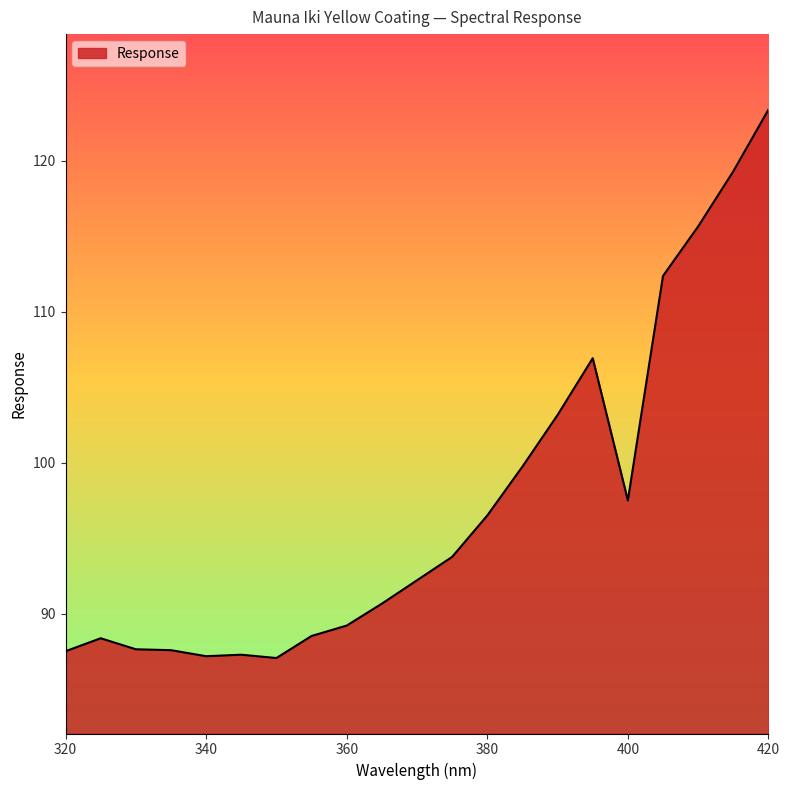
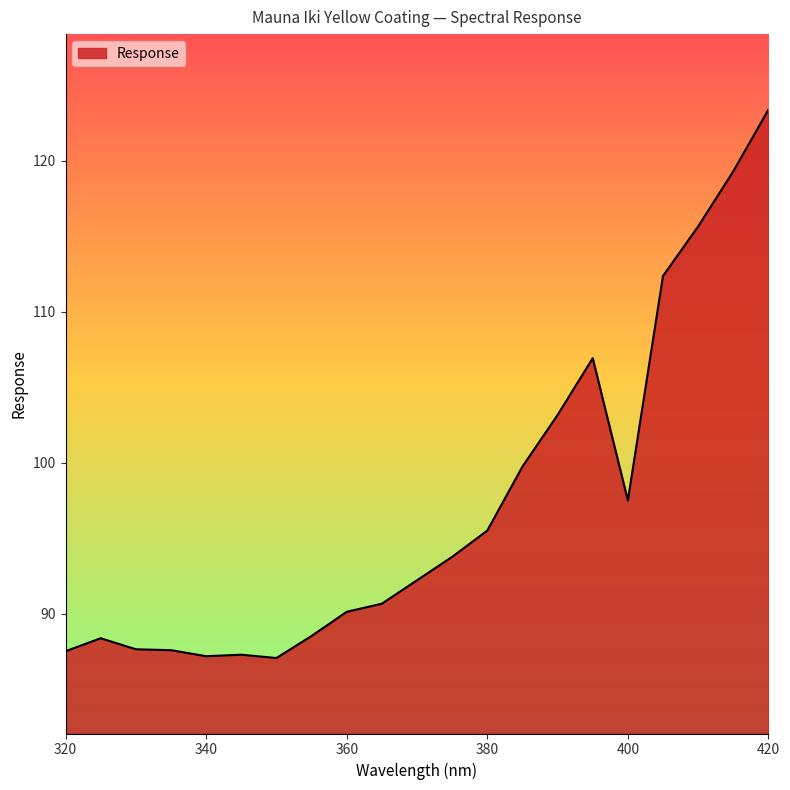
360: 89.2 -> 90.1
380: 96.5 -> 95.5
